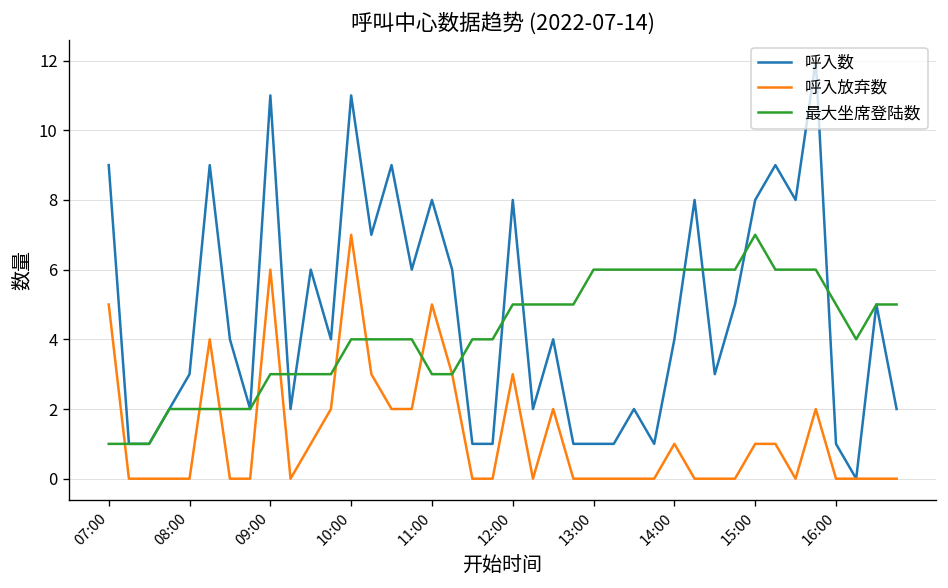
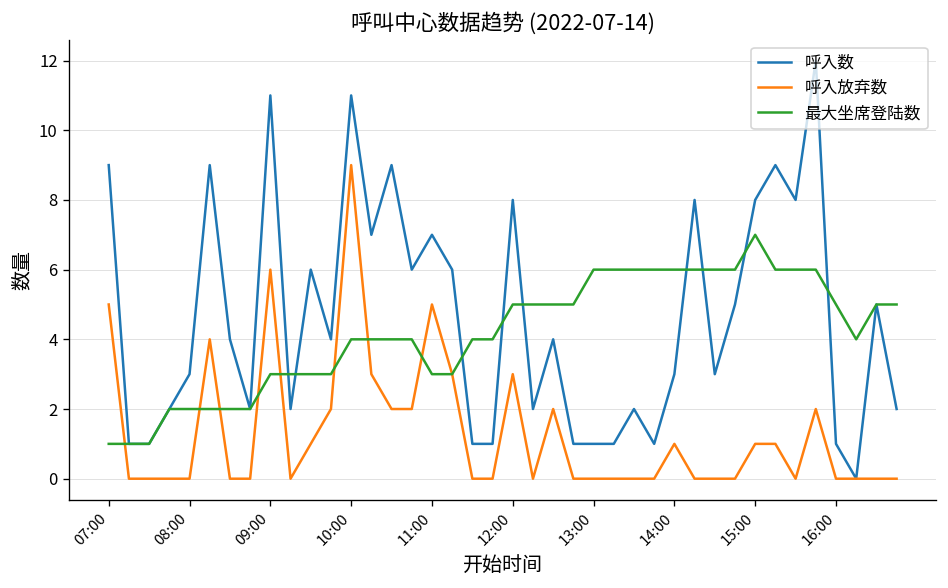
呼入放弃数, 10:00: 7 -> 9
呼入数, 11:00: 8 -> 7
呼入数, 14:00: 4 -> 3
